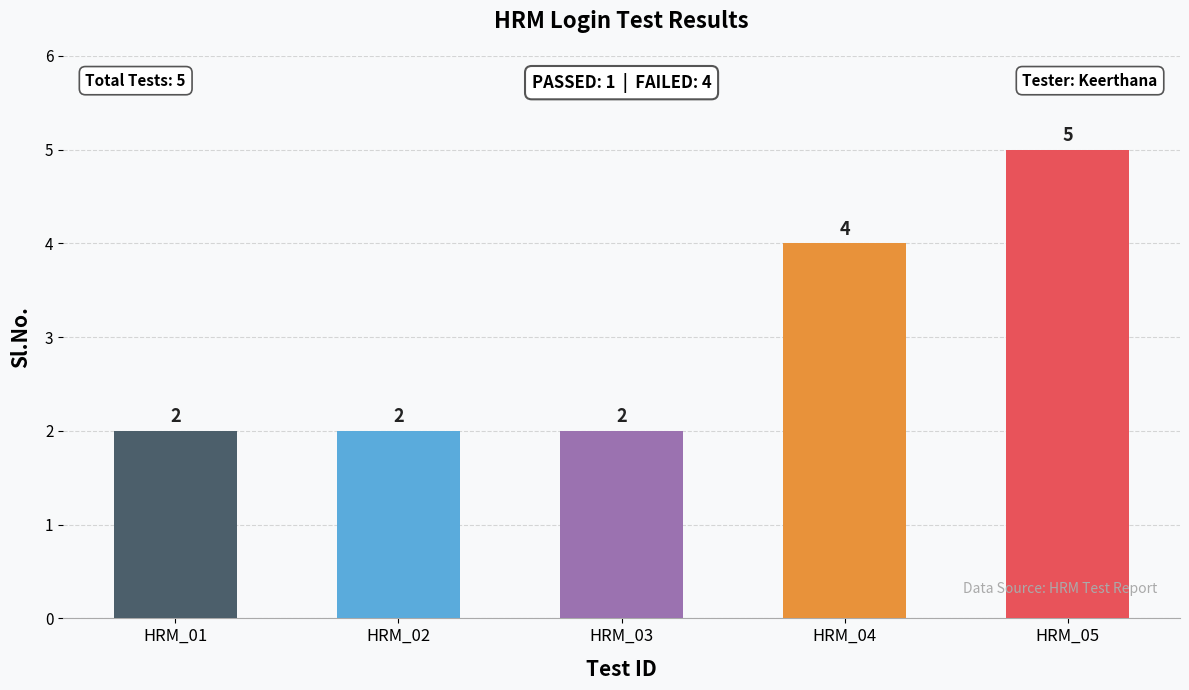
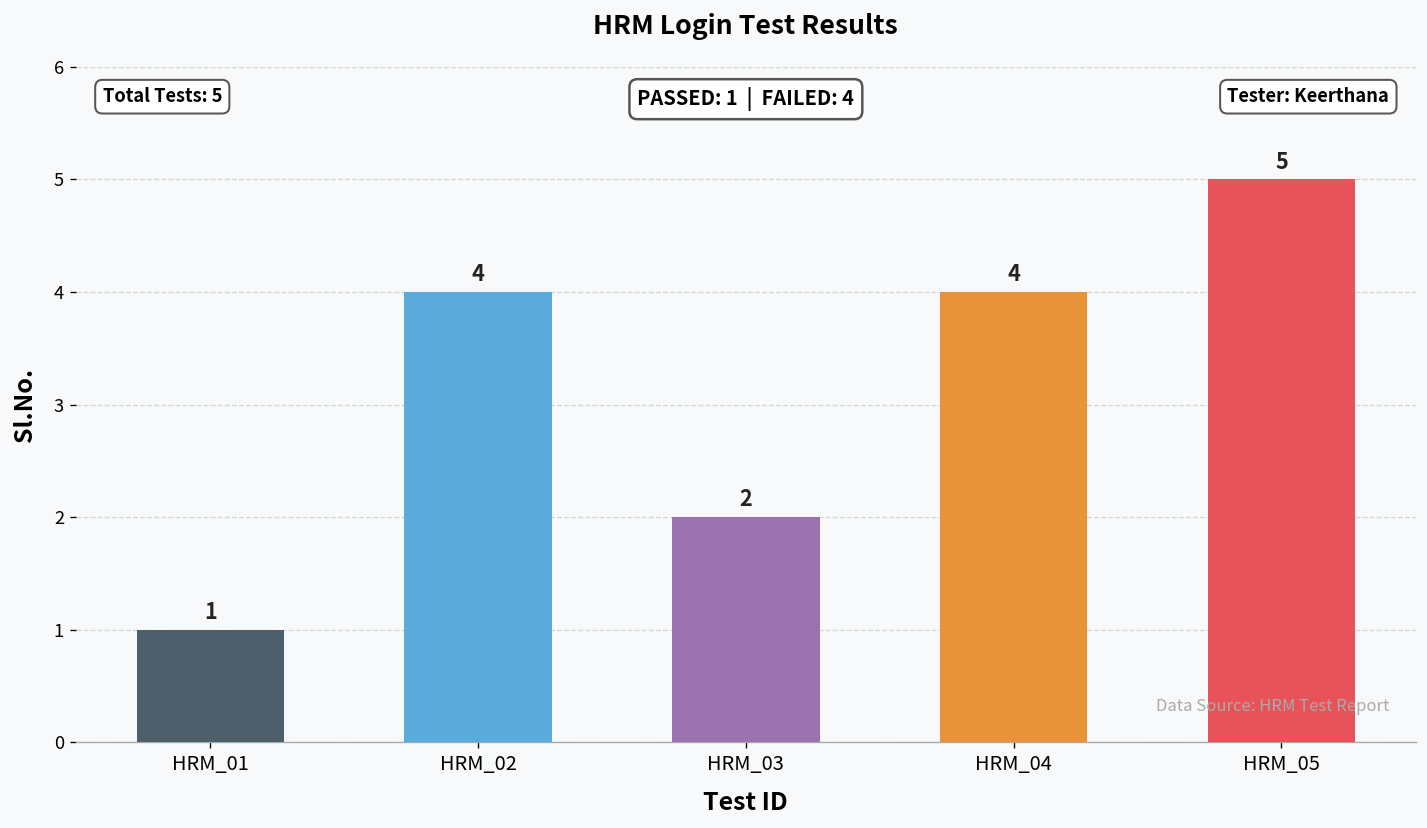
HRM_01: 2 -> 1
HRM_02: 2 -> 4
